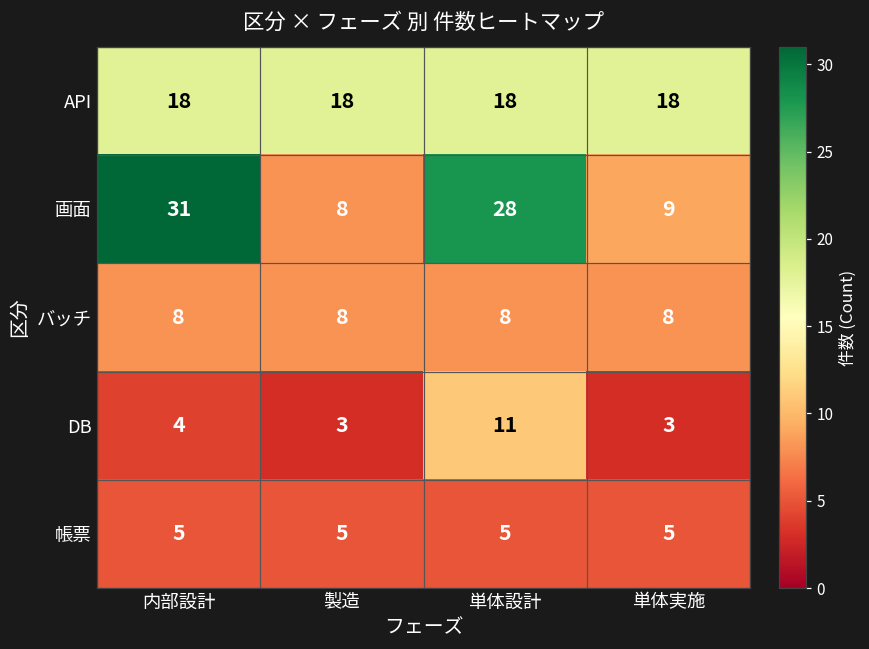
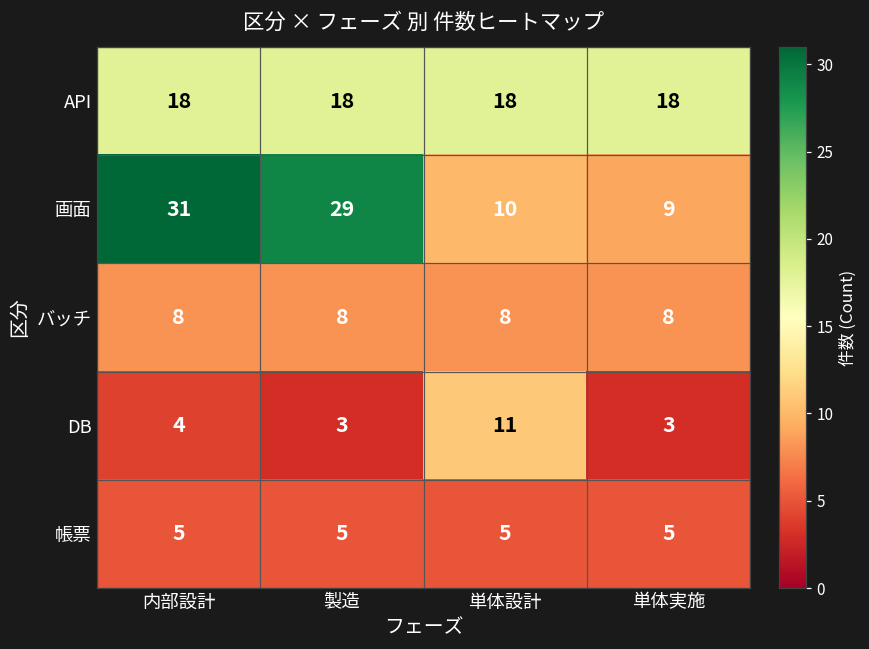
画面, 製造: 8 -> 29
画面, 単体設計: 28 -> 10
